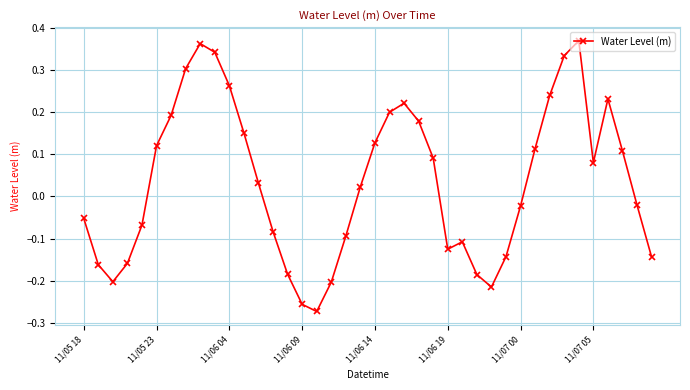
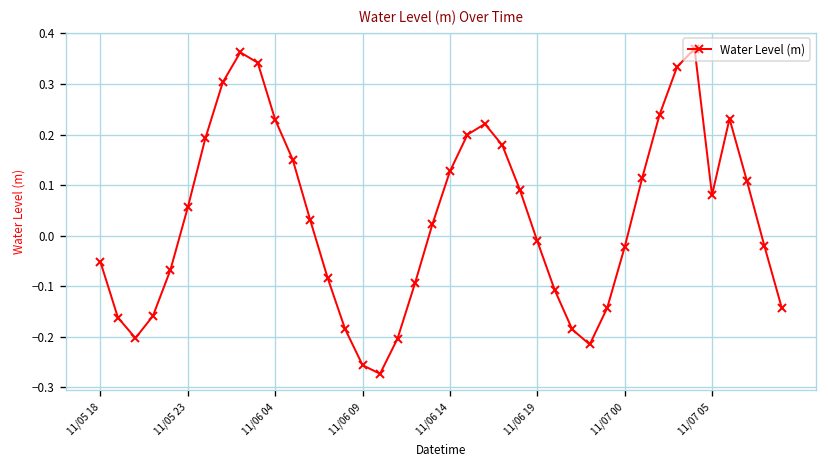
11/05 23: 0.12 -> 0.06
11/06 04: 0.26 -> 0.23
11/06 19: -0.13 -> -0.01
